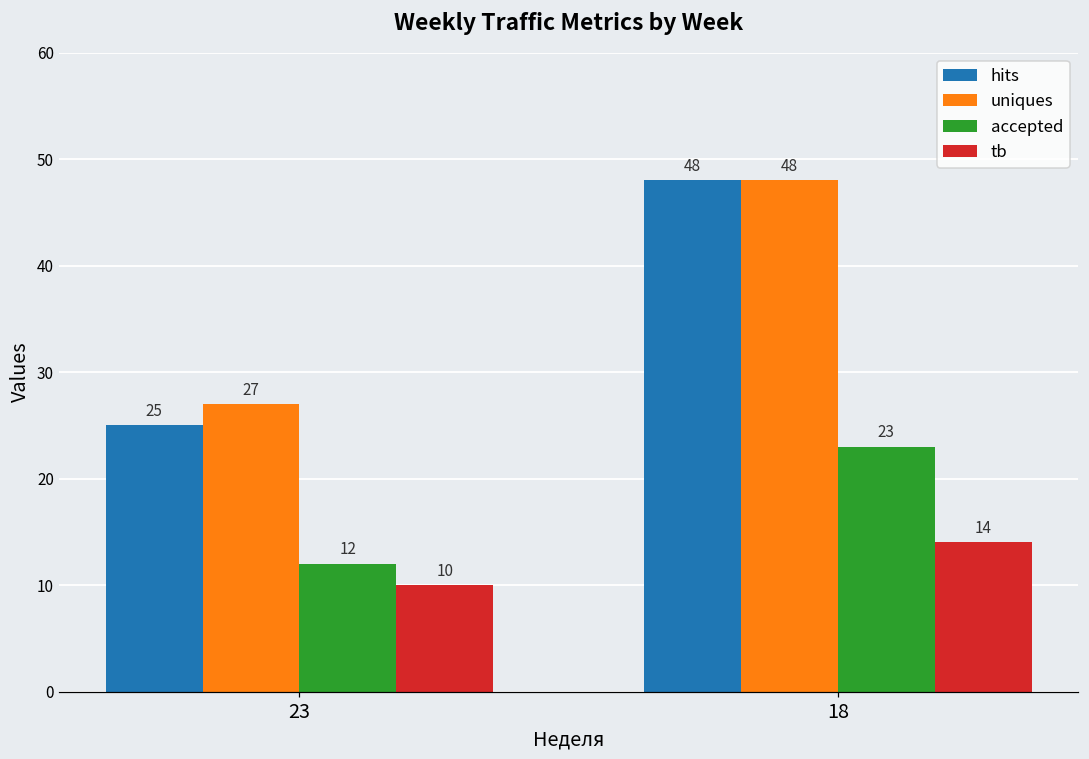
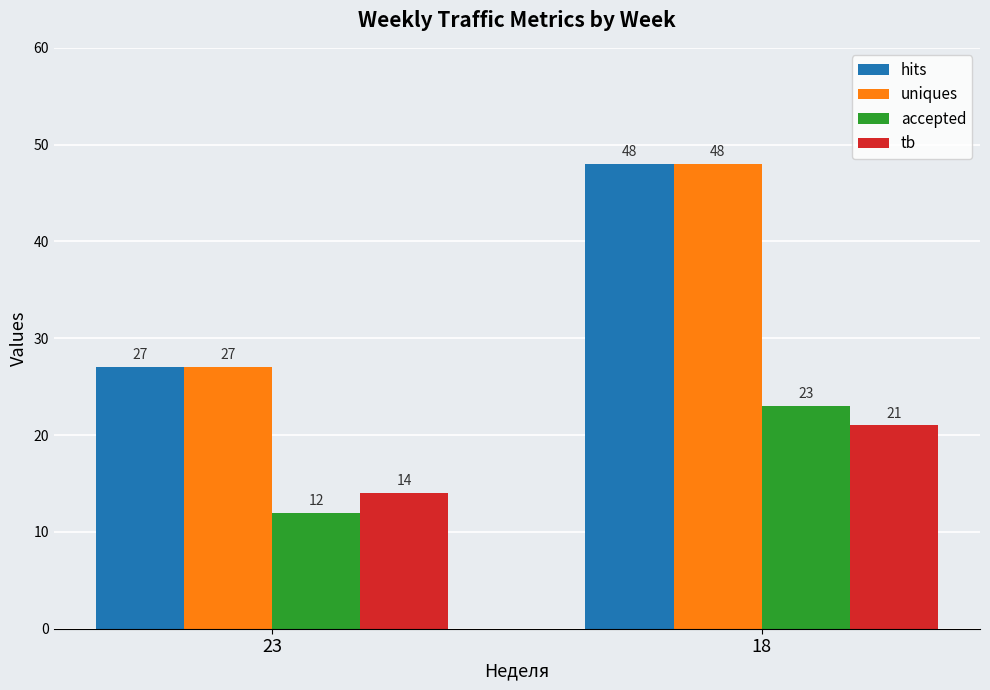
hits, 23: 25 -> 27
tb, 23: 10 -> 14
tb, 18: 14 -> 21
